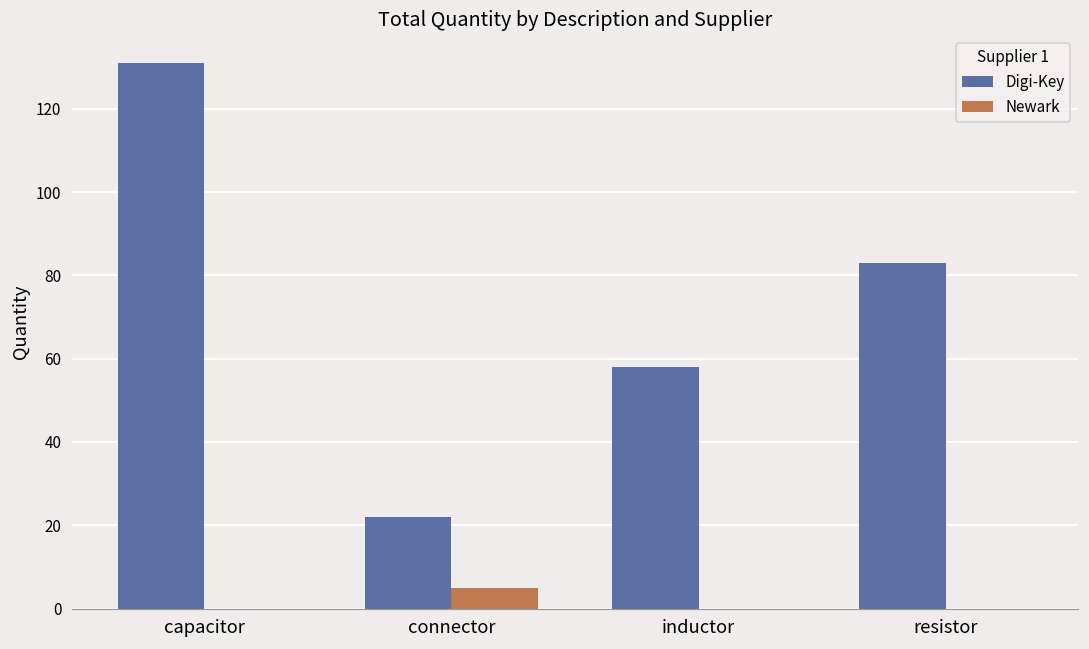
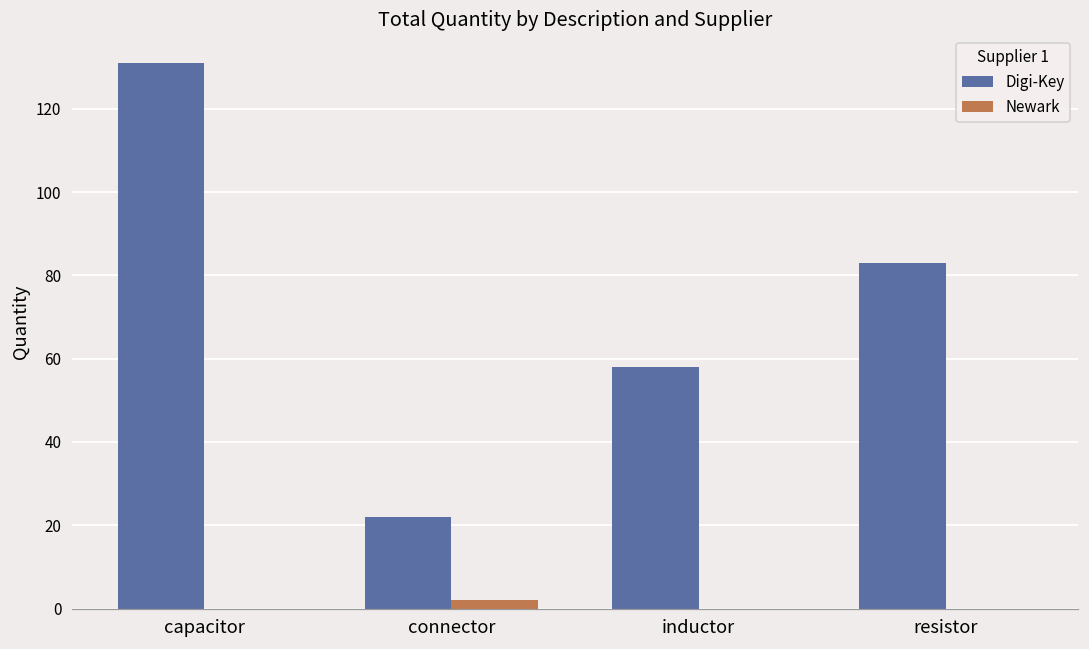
Newark, connector: 5 -> 2
